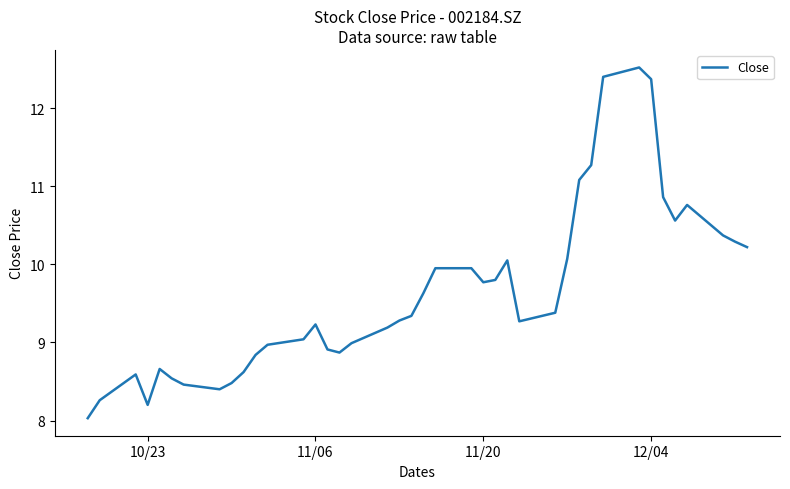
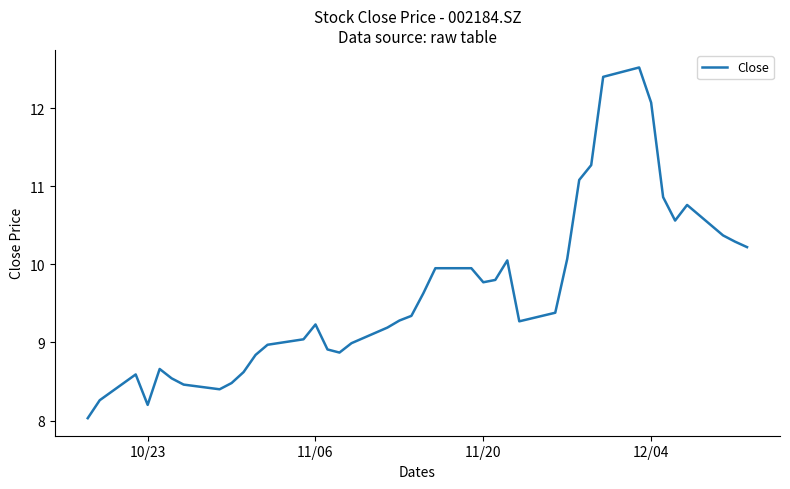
12/04: 12.4 -> 12.1
